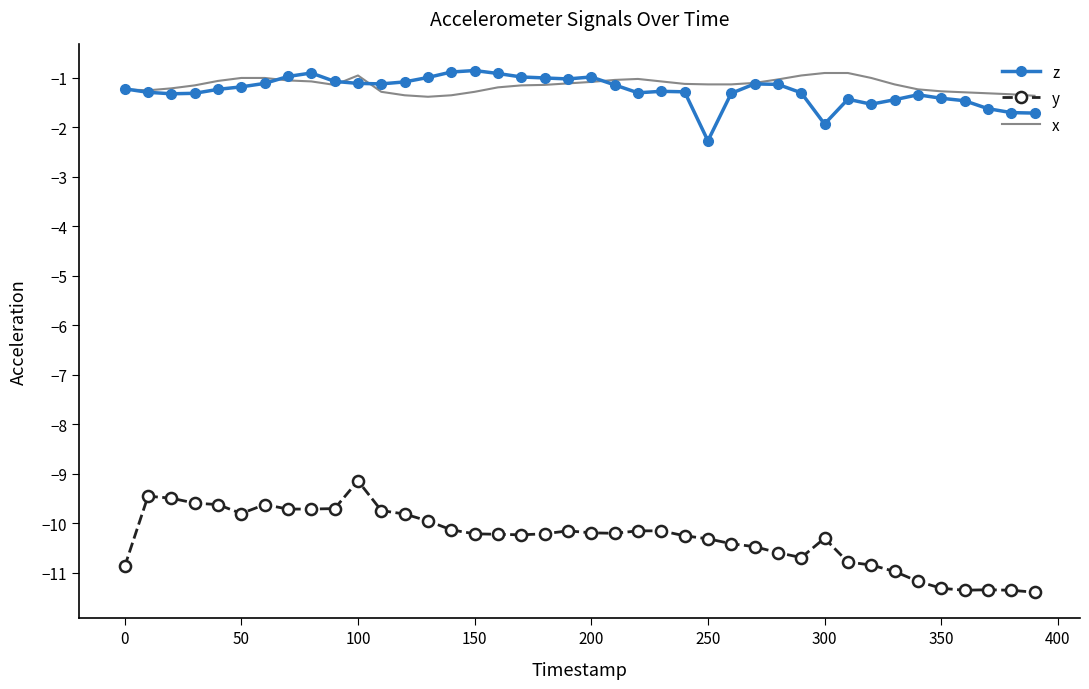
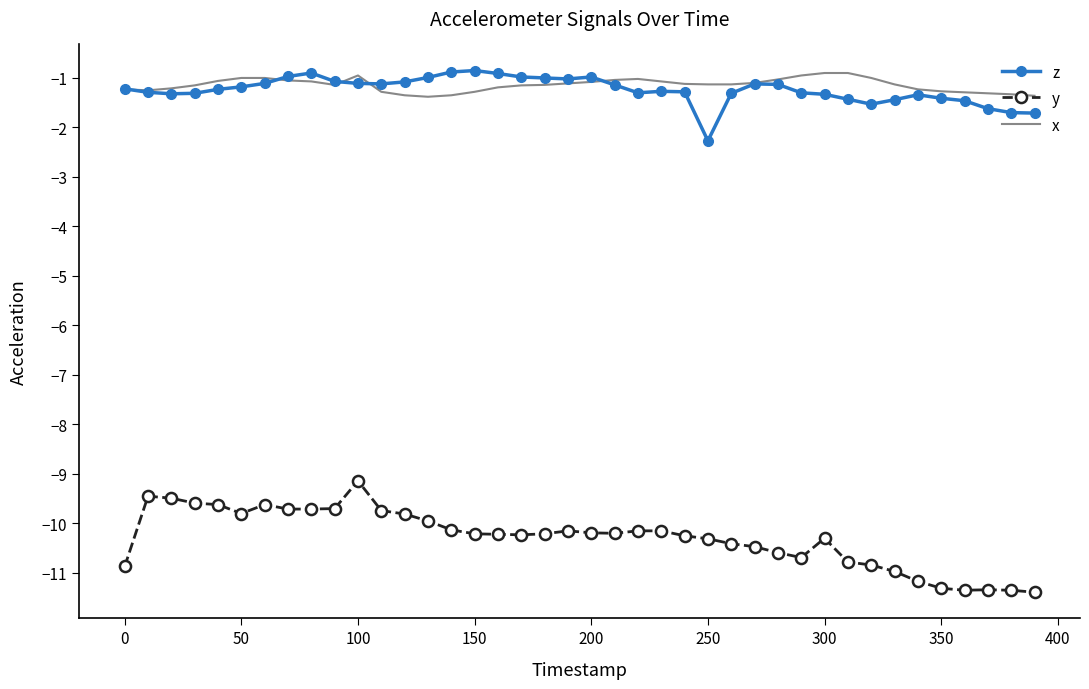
z, 300: -1.9 -> -1.3
